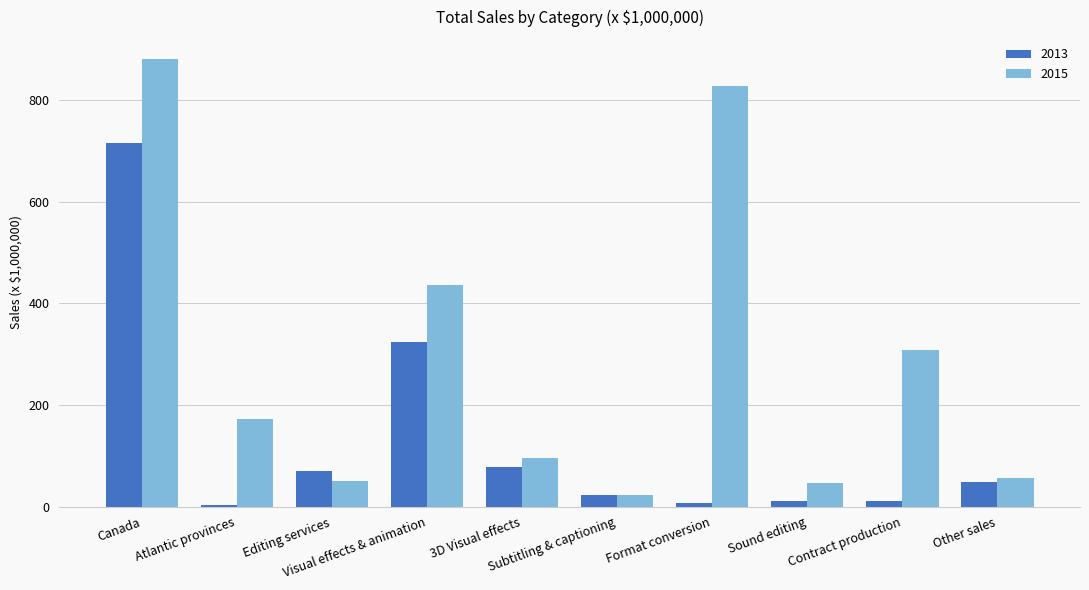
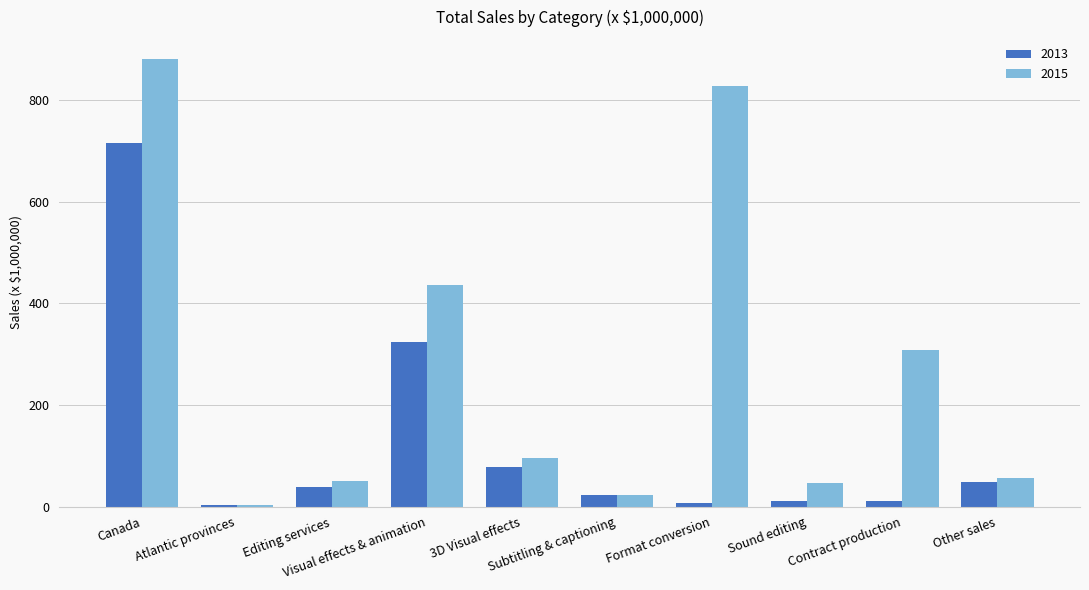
2015, Atlantic provinces: 170 -> 0
2013, Editing services: 70 -> 40
